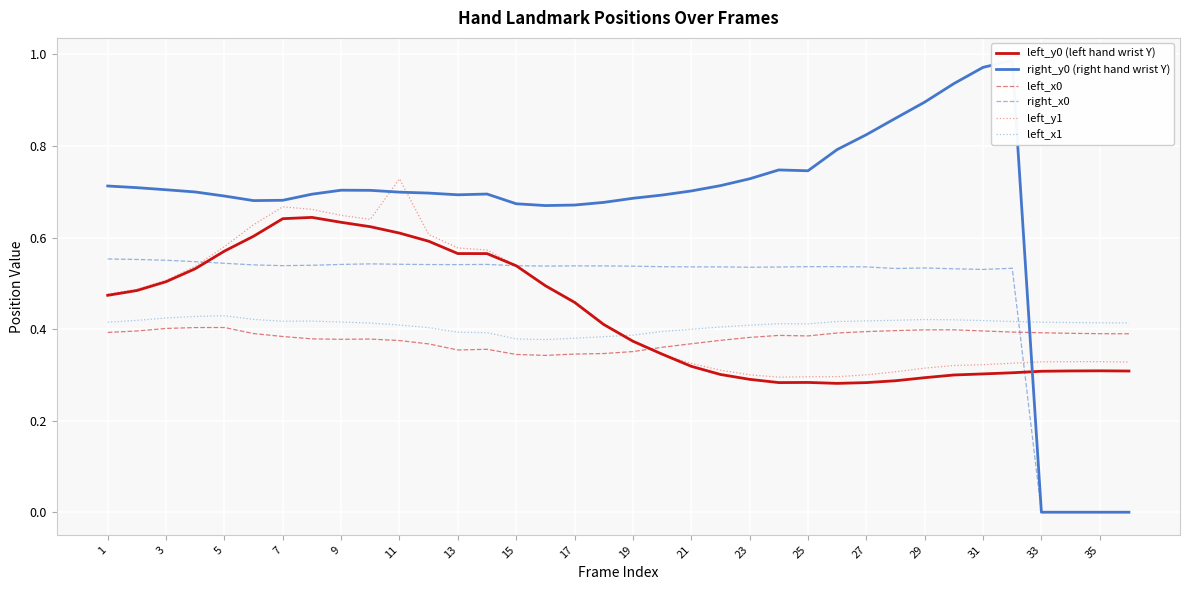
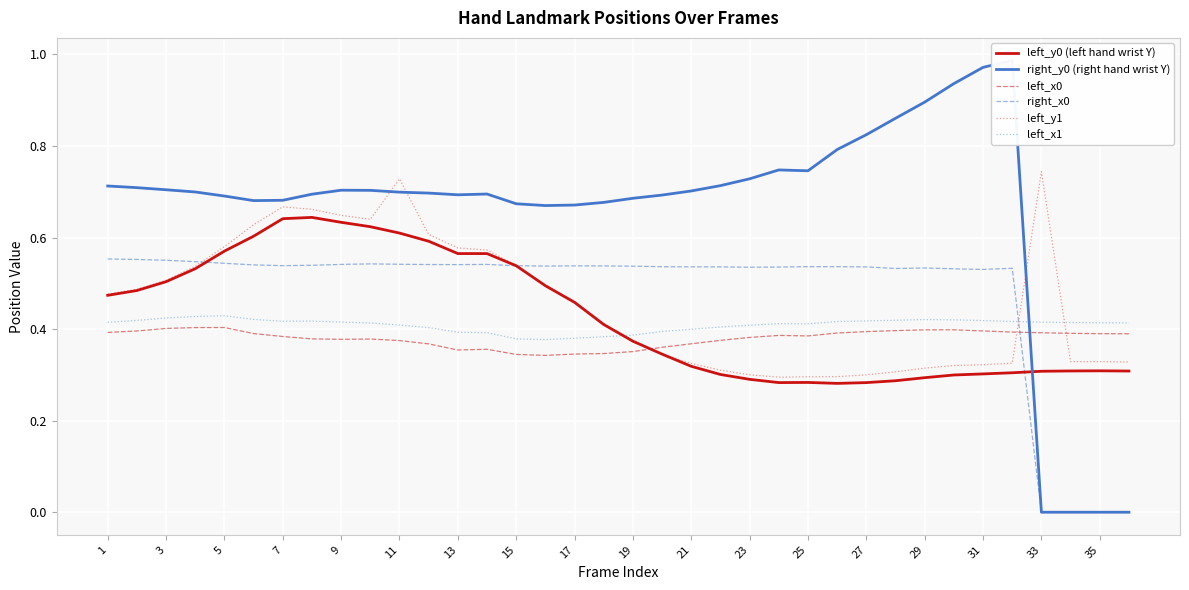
left_y1, 33: 0.33 -> 0.74
